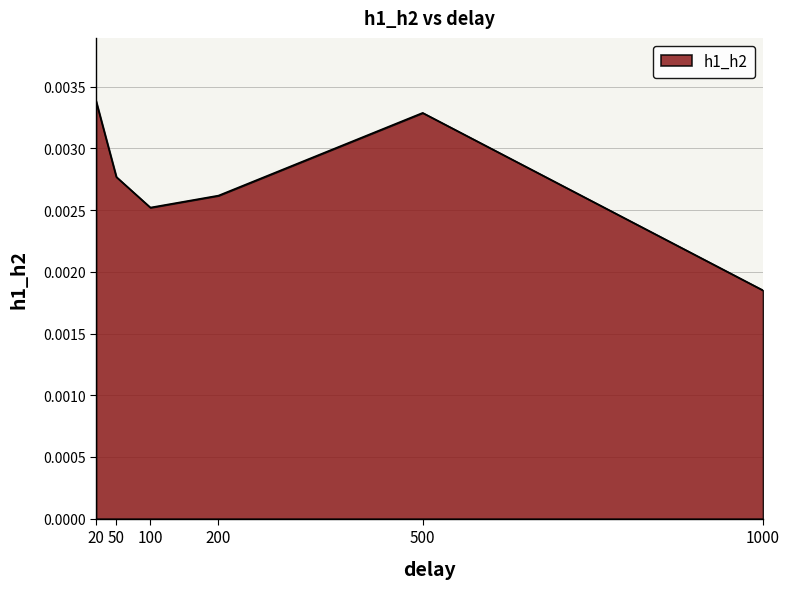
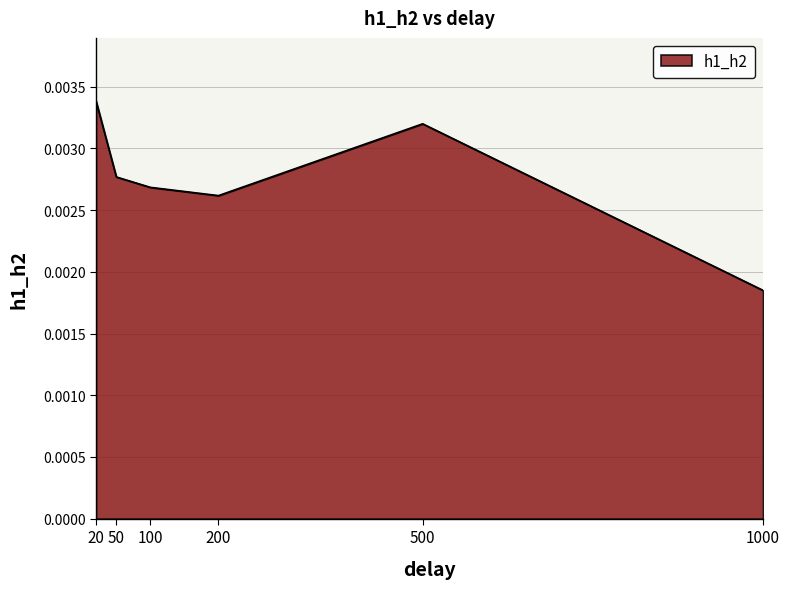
100: 0.00252 -> 0.00268
500: 0.00329 -> 0.00320
